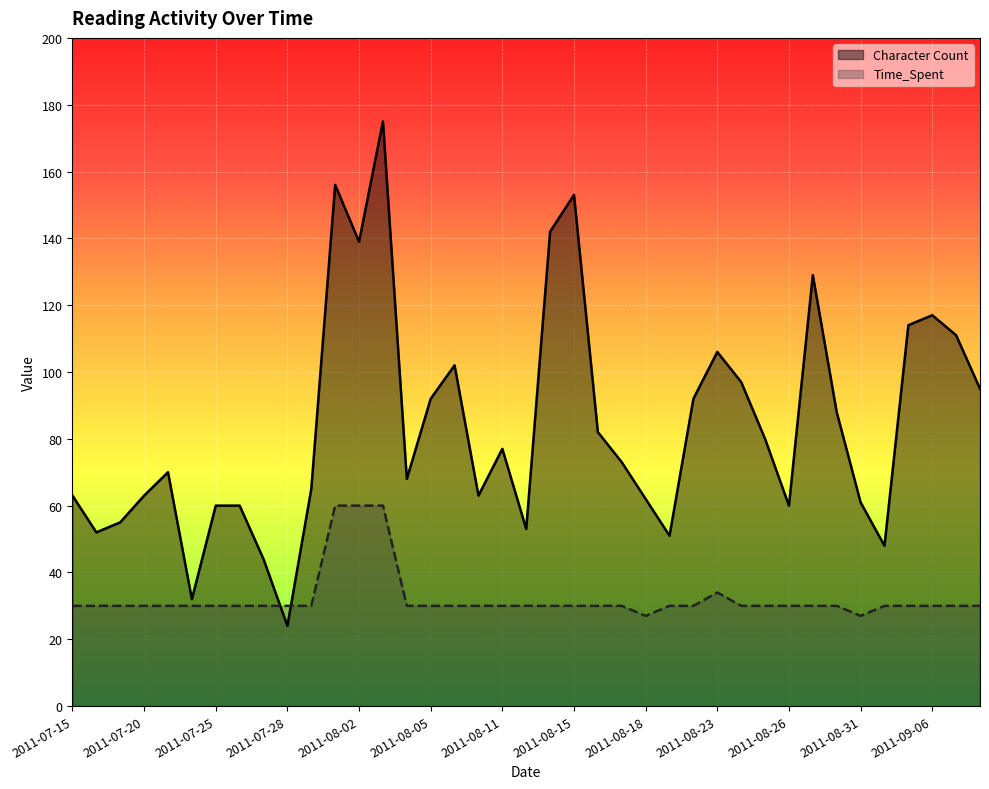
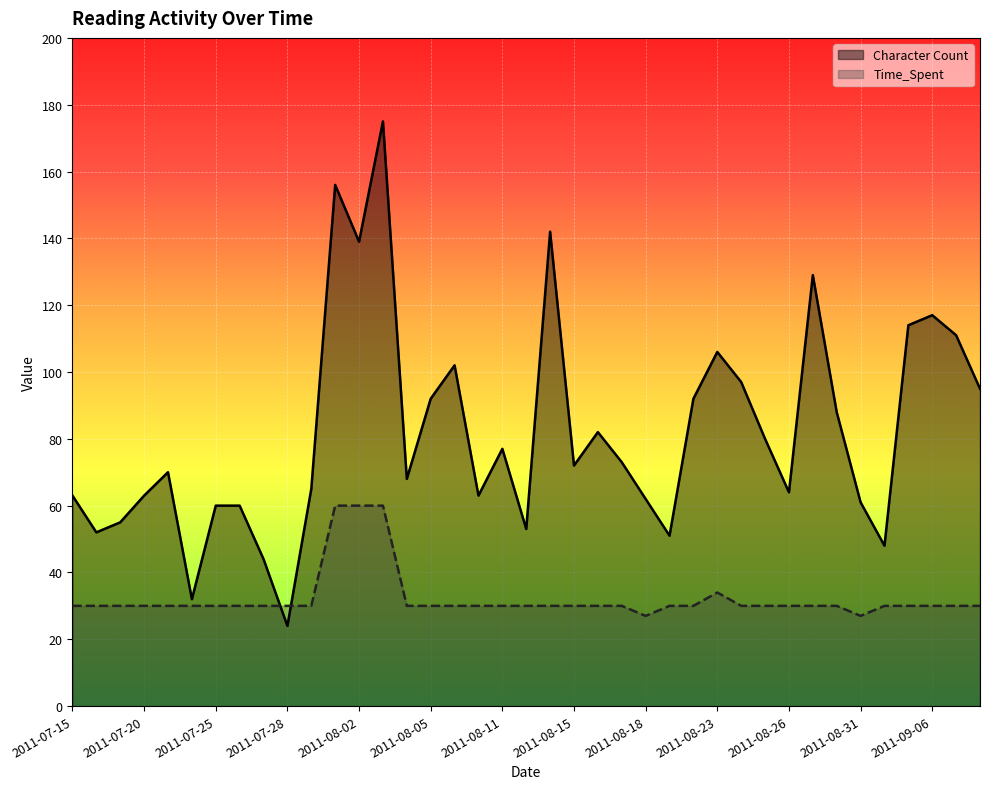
Character Count, 2011-08-15: 153 -> 72
Character Count, 2011-08-26: 60 -> 64
